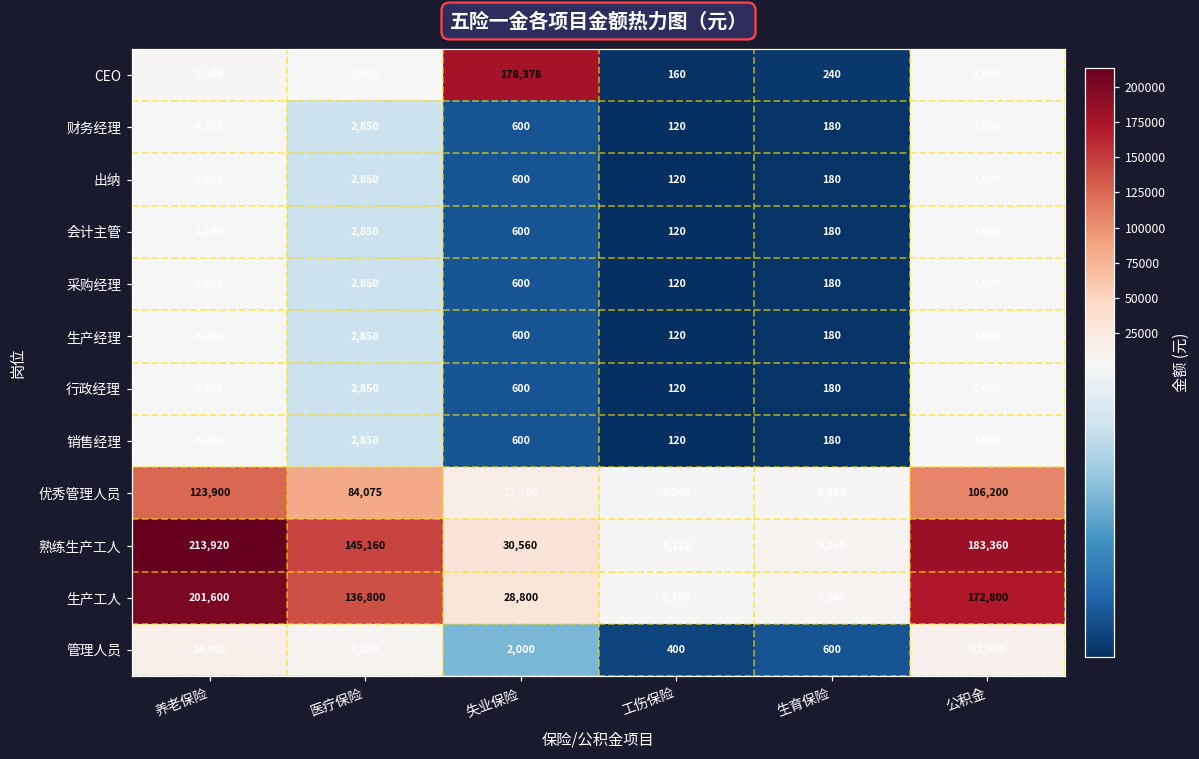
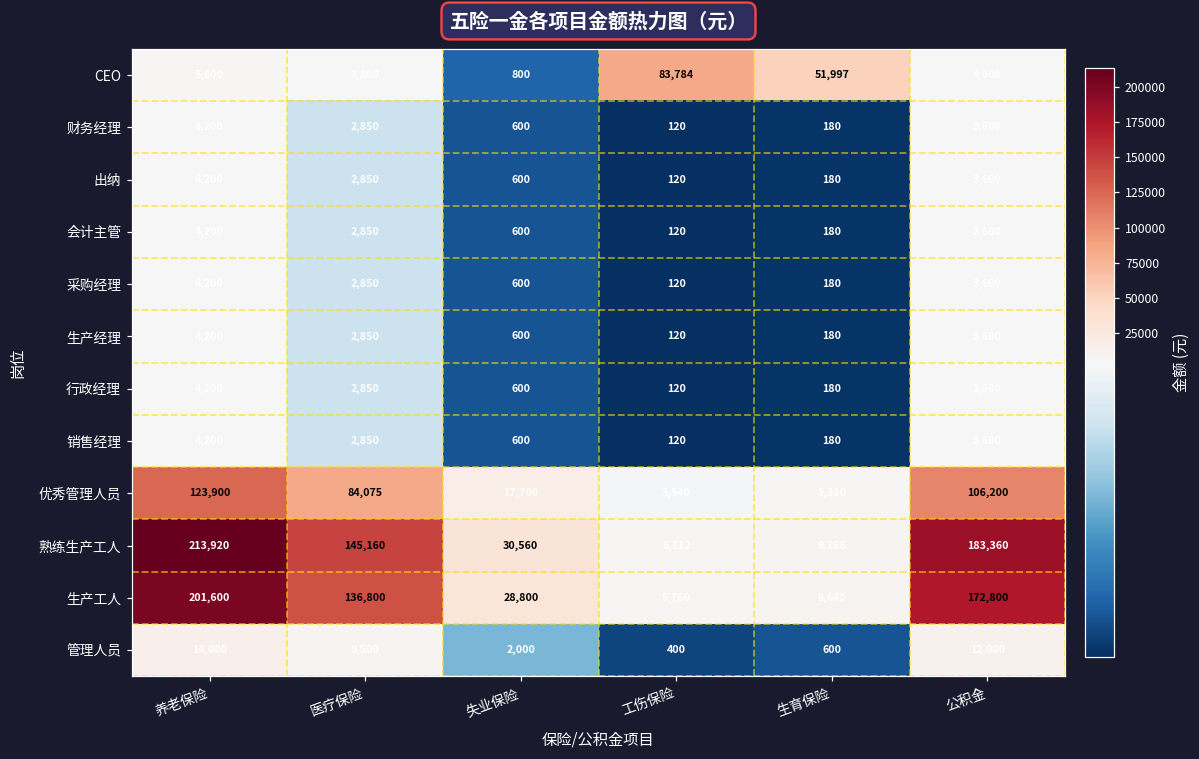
CEO, 失业保险: 178,378 -> 800
CEO, 工伤保险: 160 -> 83,784
CEO, 生育保险: 240 -> 51,997
